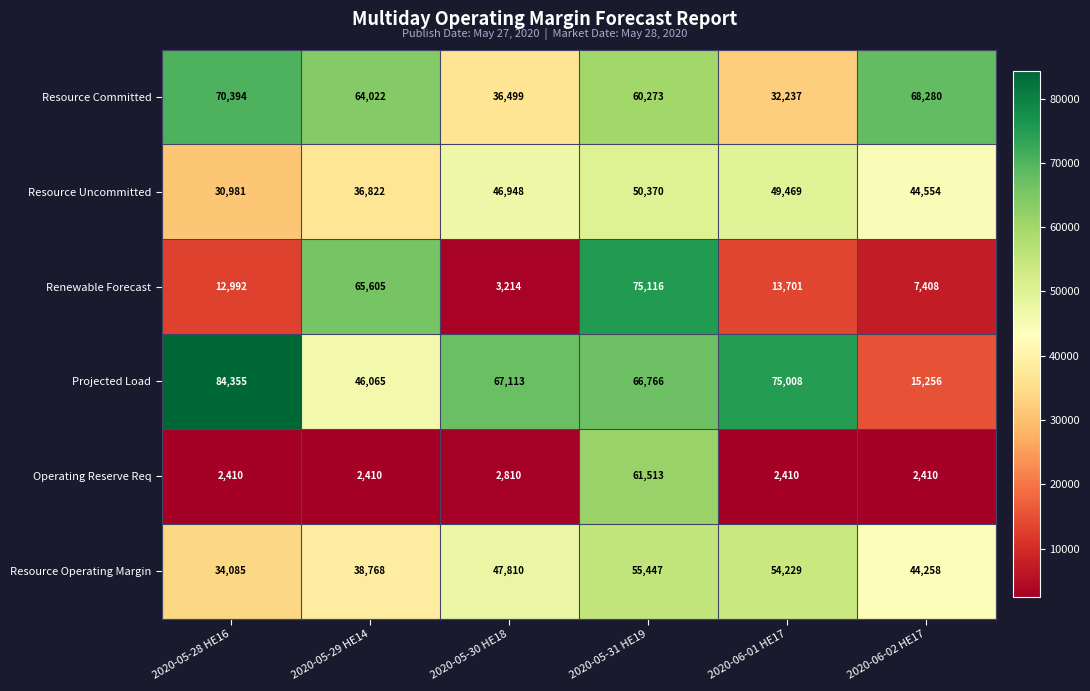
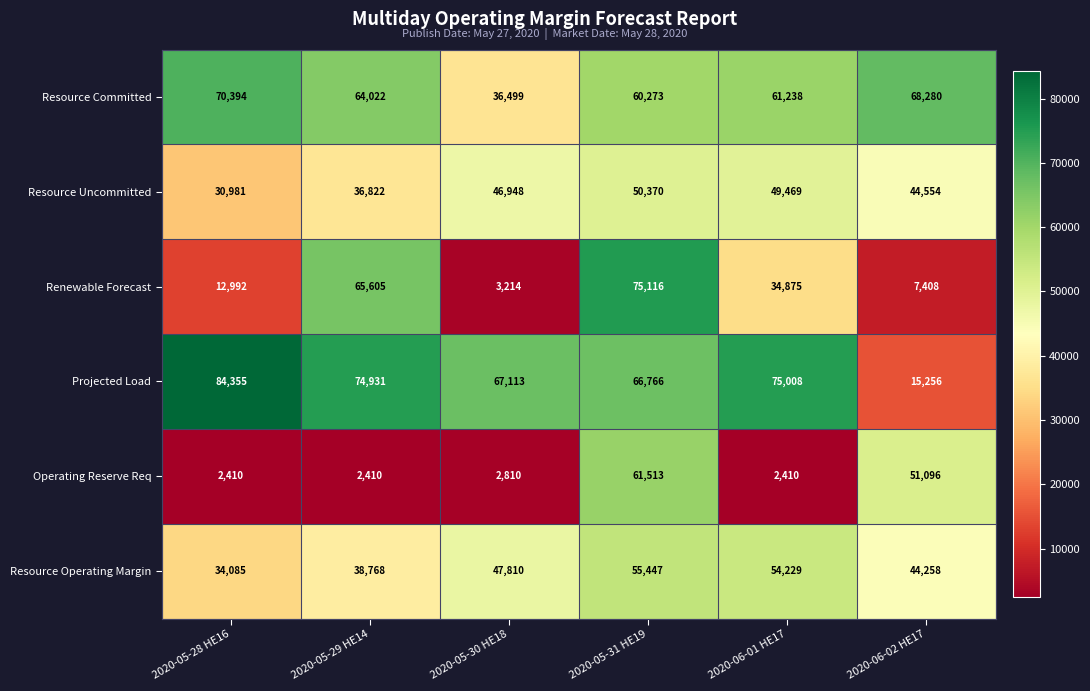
Resource Committed, 2020-06-01 HE17: 32,237 -> 61,238
Renewable Forecast, 2020-06-01 HE17: 13,701 -> 34,875
Projected Load, 2020-05-29 HE14: 46,065 -> 74,931
Operating Reserve Req, 2020-06-02 HE17: 2,410 -> 51,096
